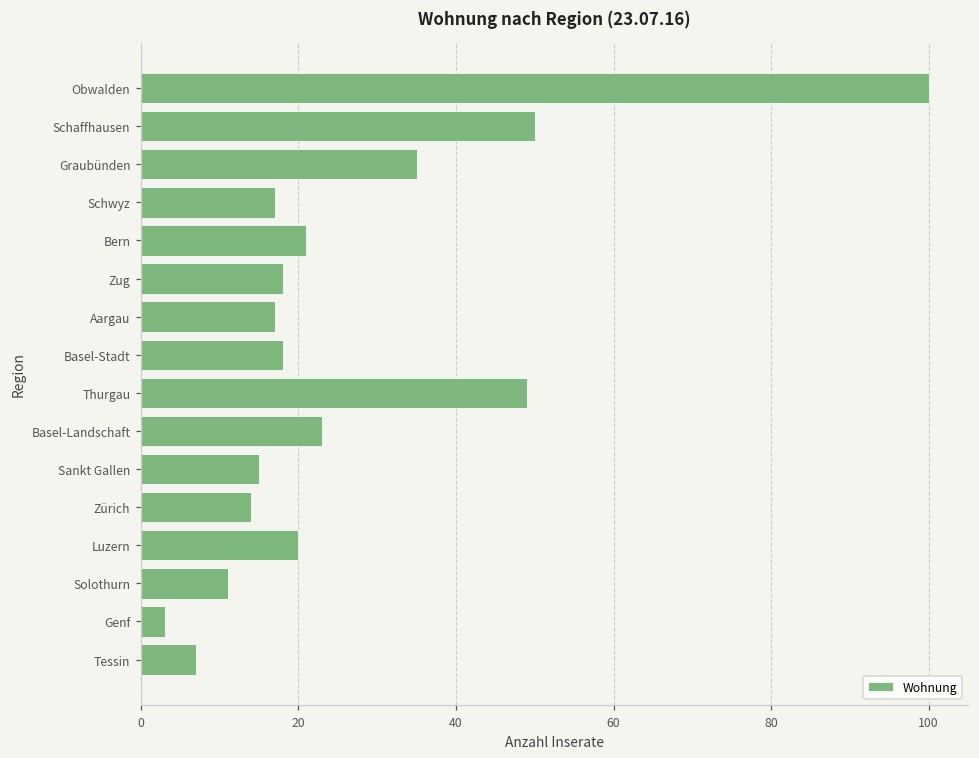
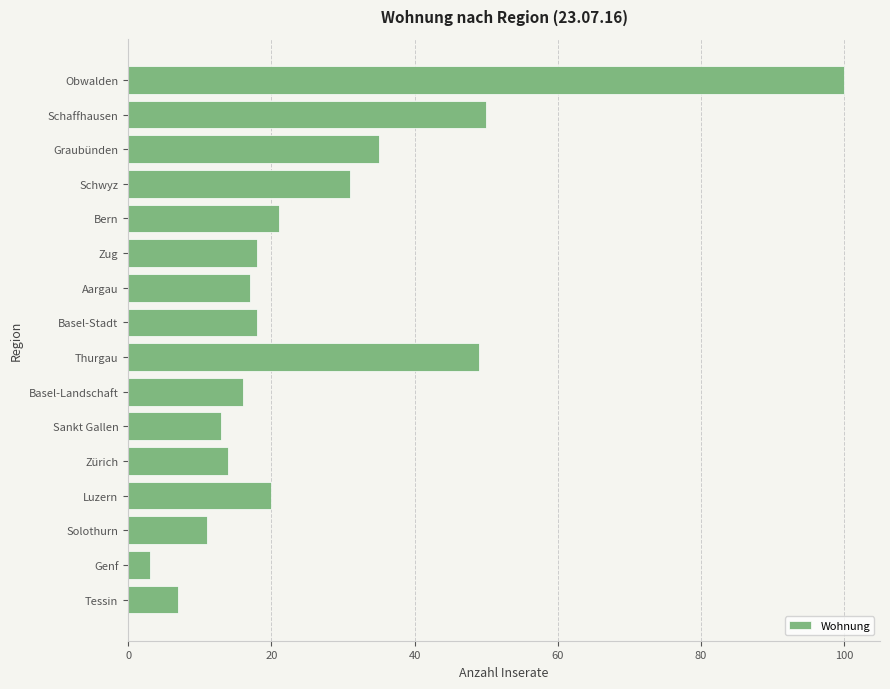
Schwyz: 17 -> 31
Basel-Landschaft: 23 -> 16
Sankt Gallen: 15 -> 13
